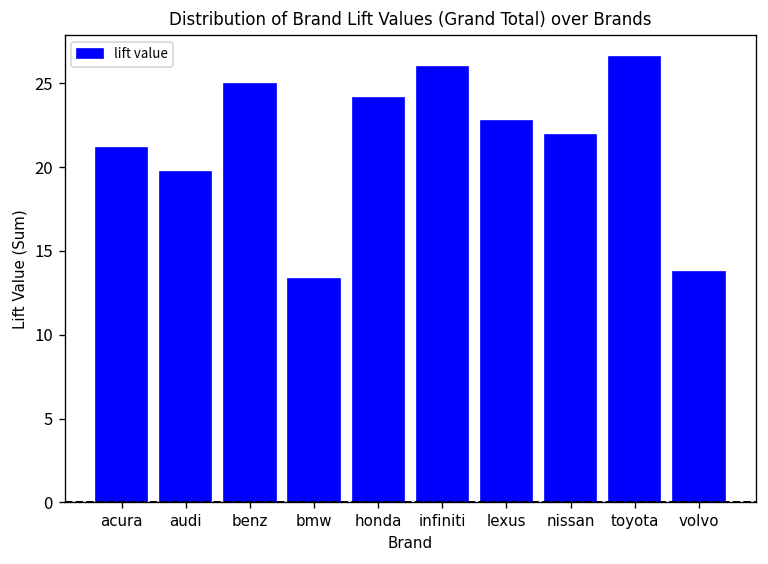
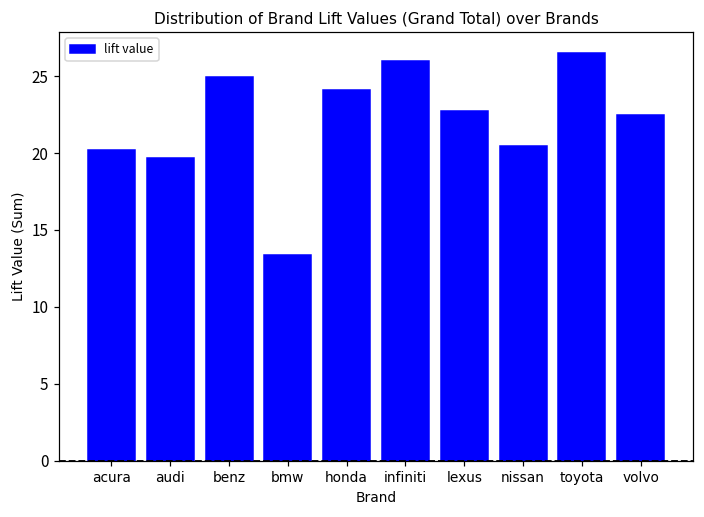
acura: 21.1 -> 20.2
nissan: 21.9 -> 20.5
volvo: 13.7 -> 22.5
